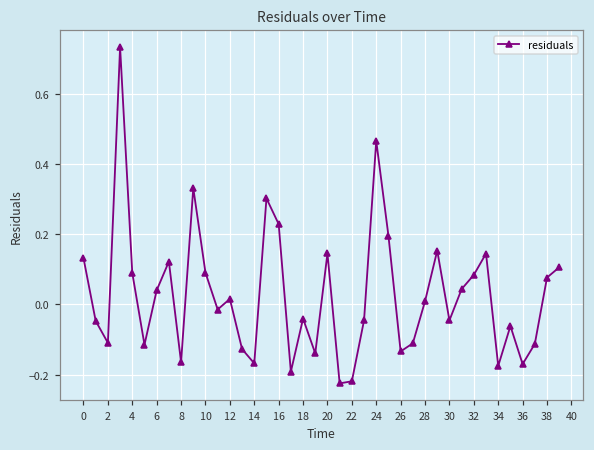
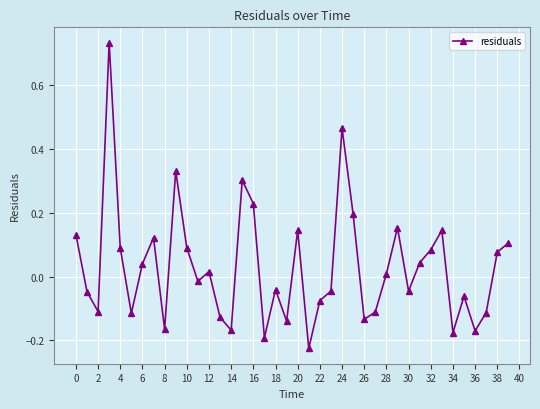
22: -0.22 -> -0.07
